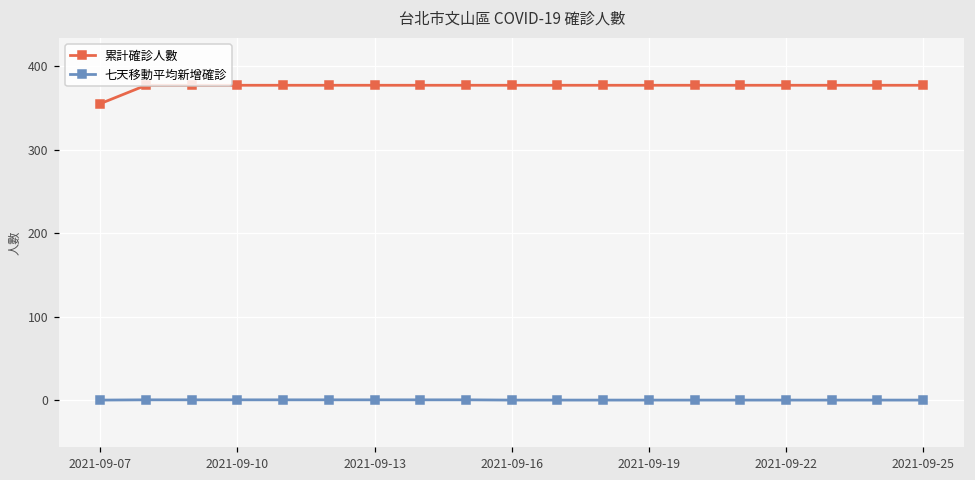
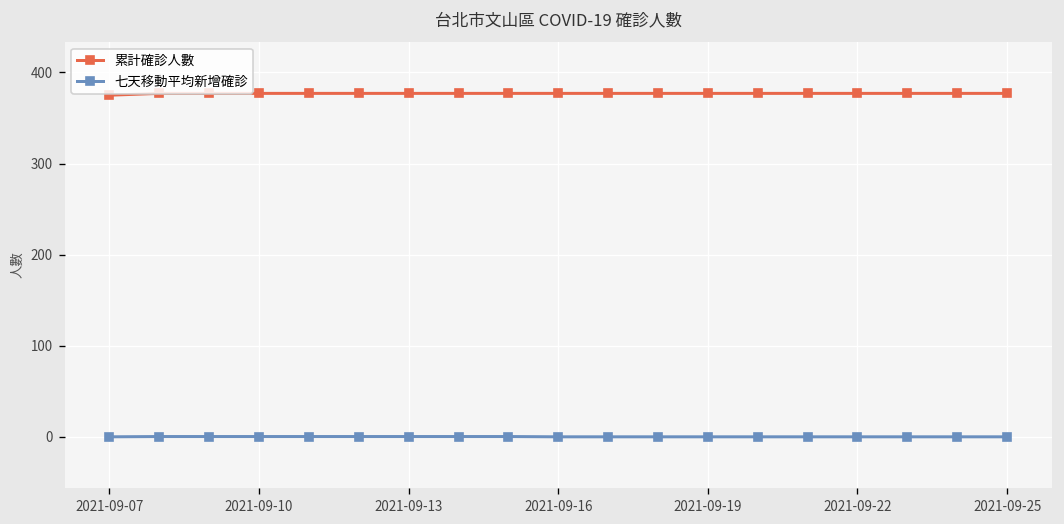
累計確診人數, 2021-09-07: 360 -> 380
